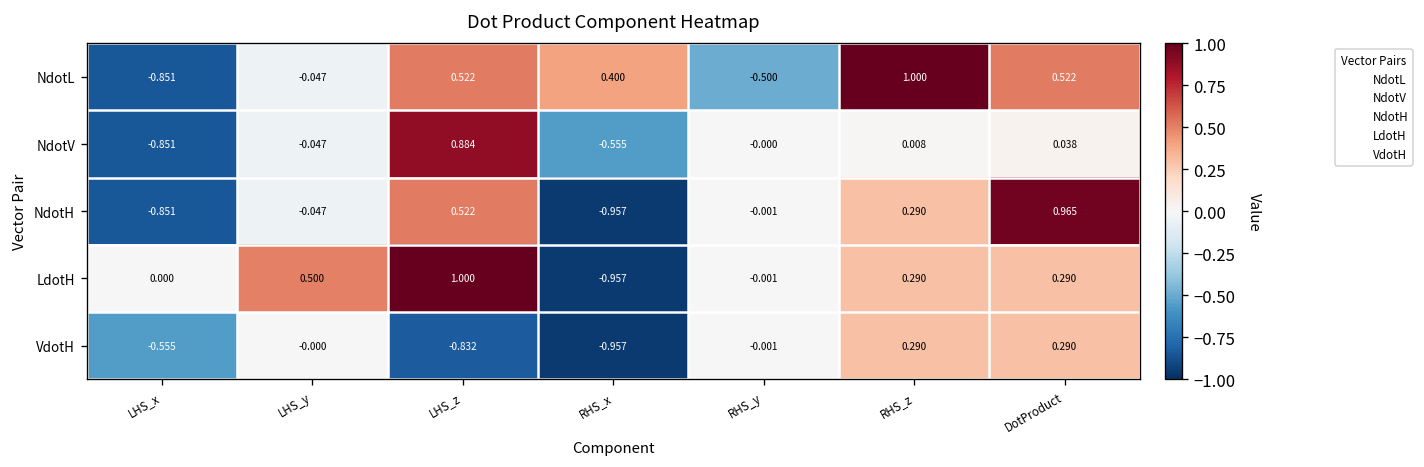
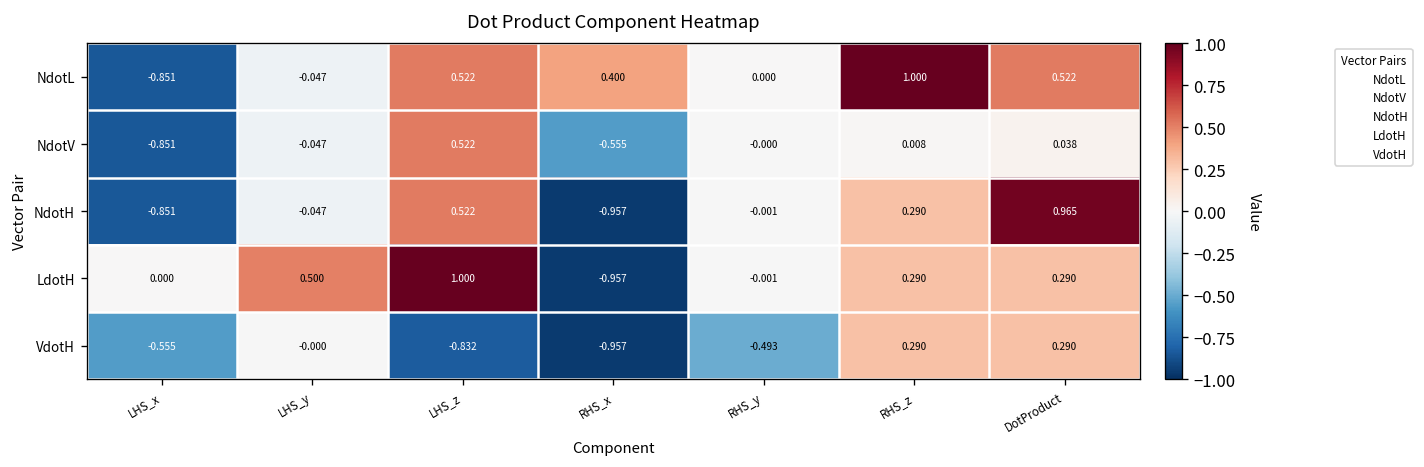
NdotL, RHS_y: -0.500 -> 0.000
NdotV, LHS_z: 0.884 -> 0.522
VdotH, RHS_y: -0.001 -> -0.493
